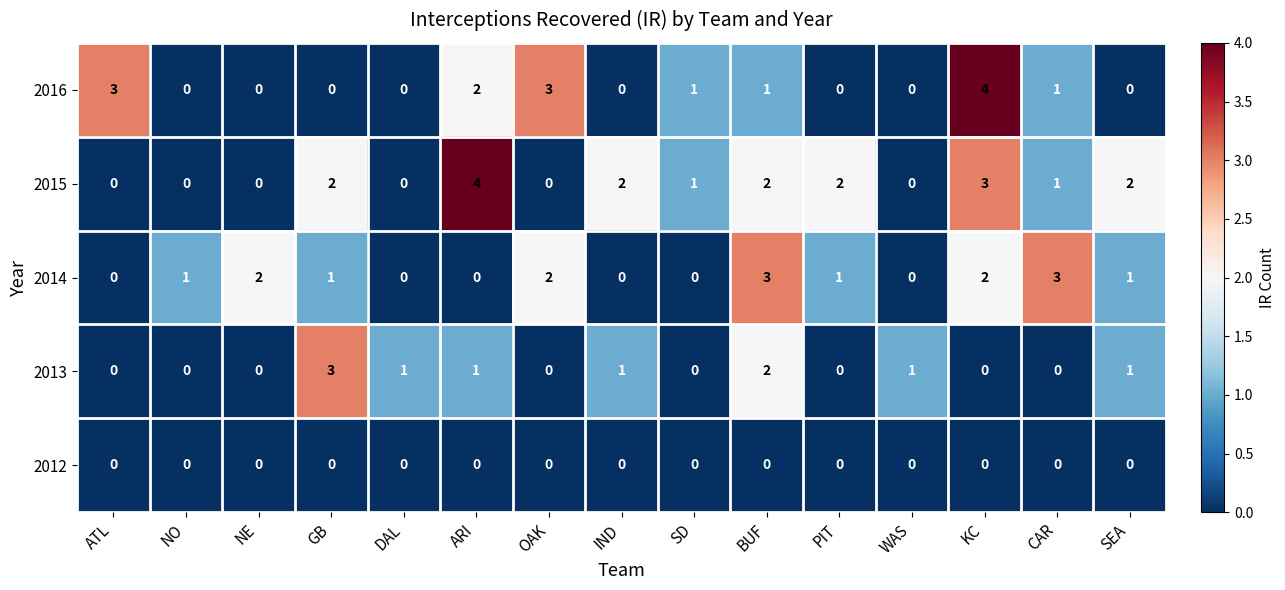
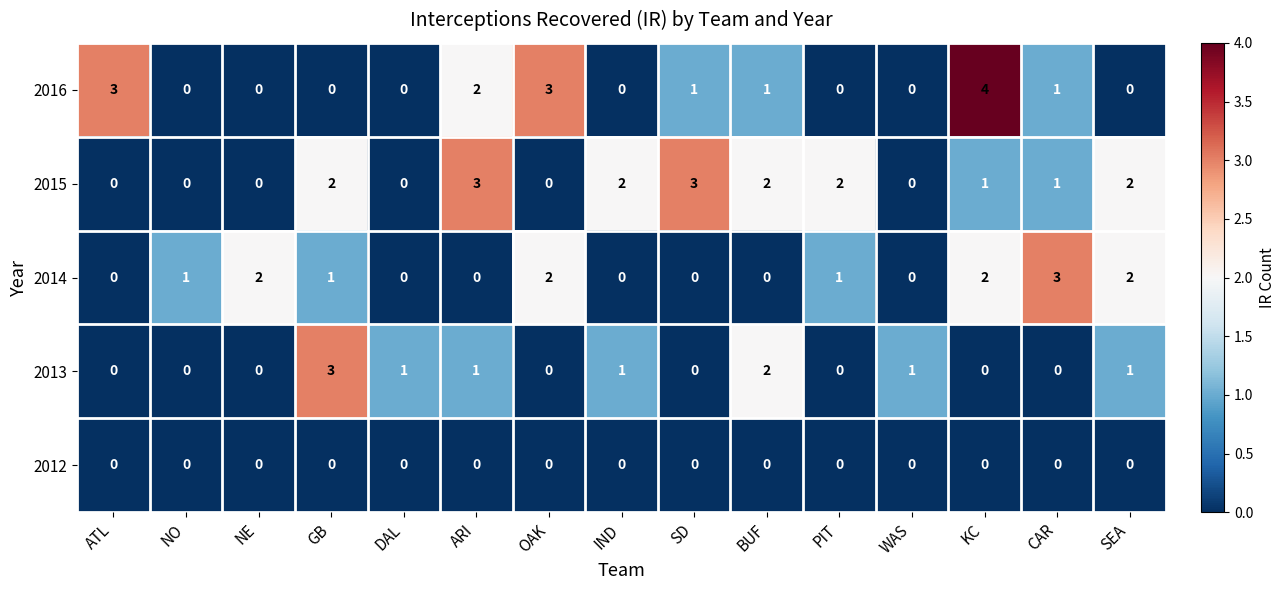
2015, ARI: 4 -> 3
2015, SD: 1 -> 3
2015, KC: 3 -> 1
2014, BUF: 3 -> 0
2014, SEA: 1 -> 2
